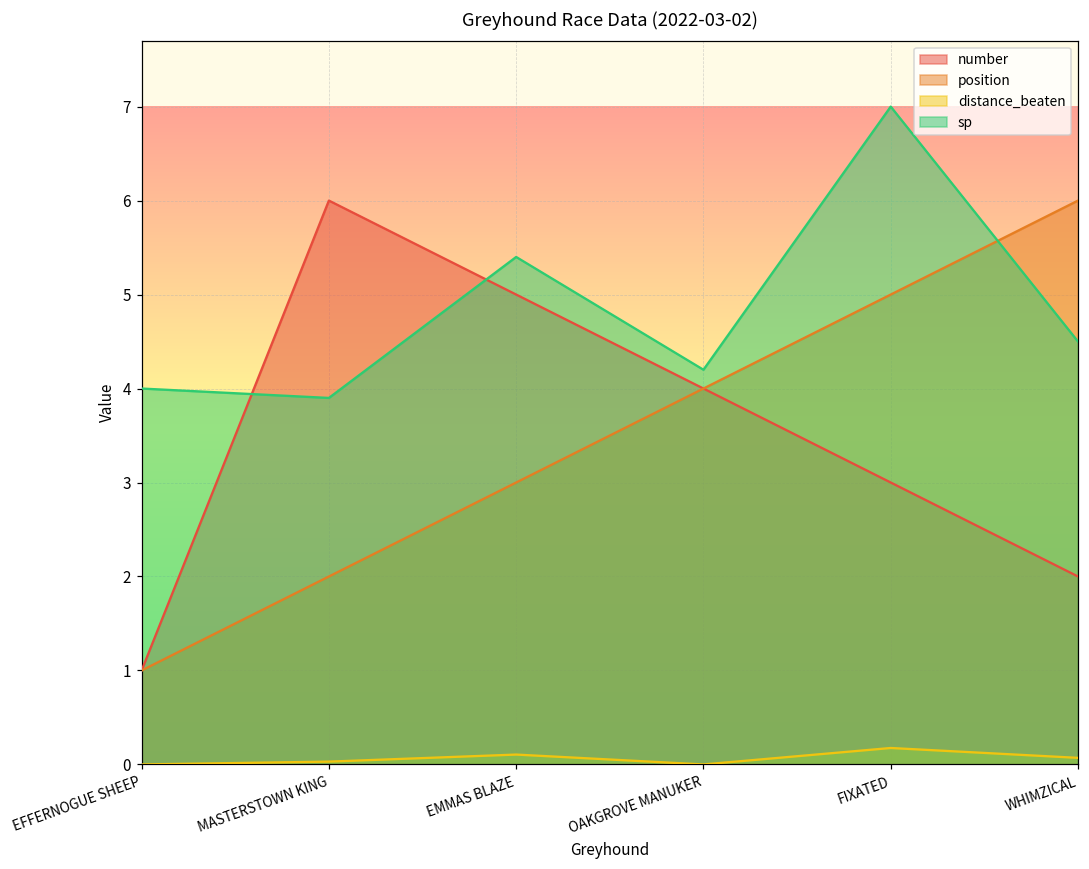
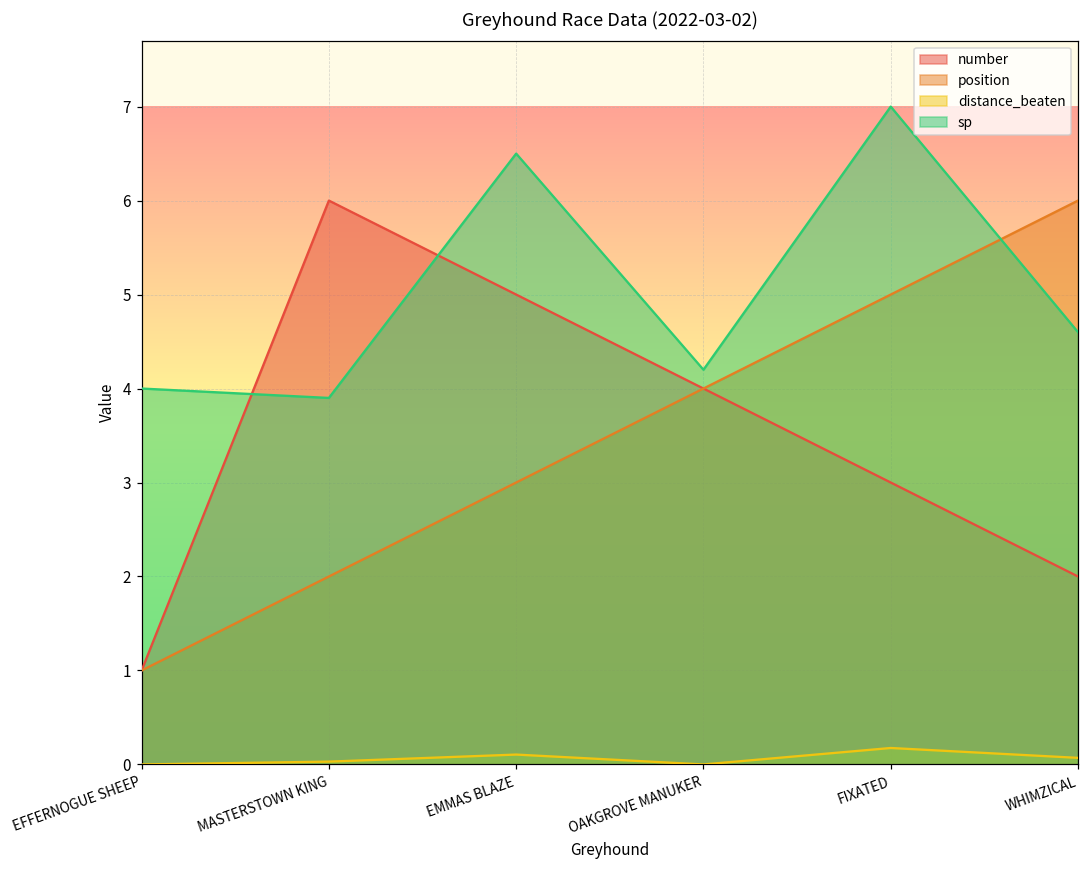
sp, EMMAS BLAZE: 5.4 -> 6.5
sp, WHIMZICAL: 4.5 -> 4.6
